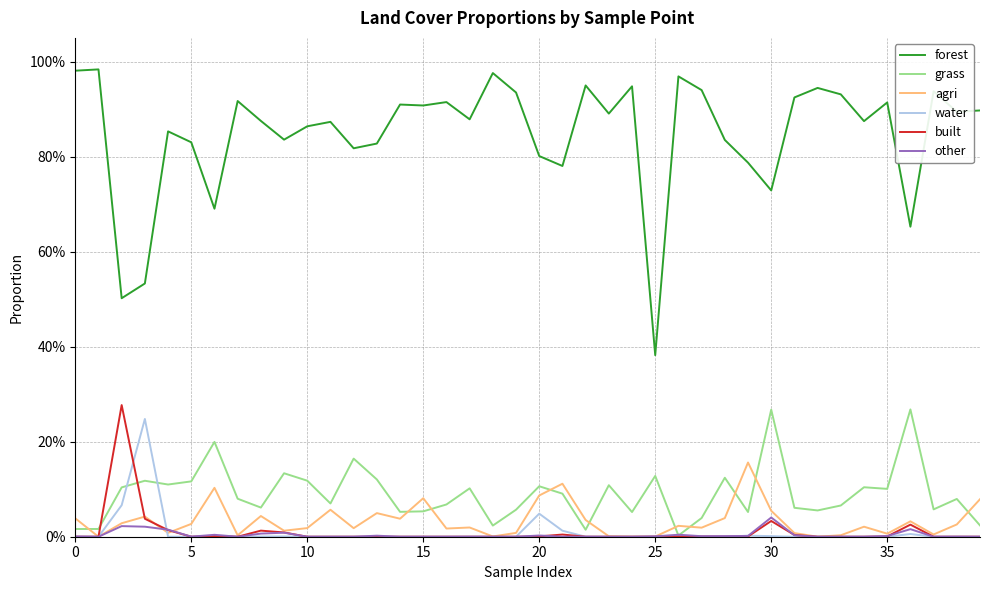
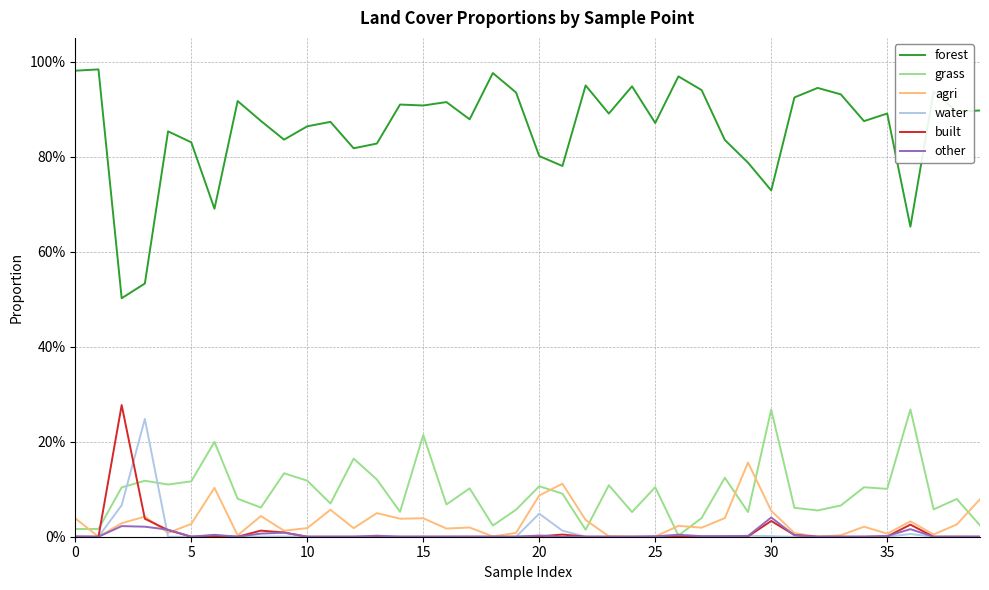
grass, 15: 5% -> 21%
agri, 15: 8% -> 4%
forest, 25: 38% -> 87%
grass, 25: 13% -> 10%
forest, 35: 91% -> 89%
